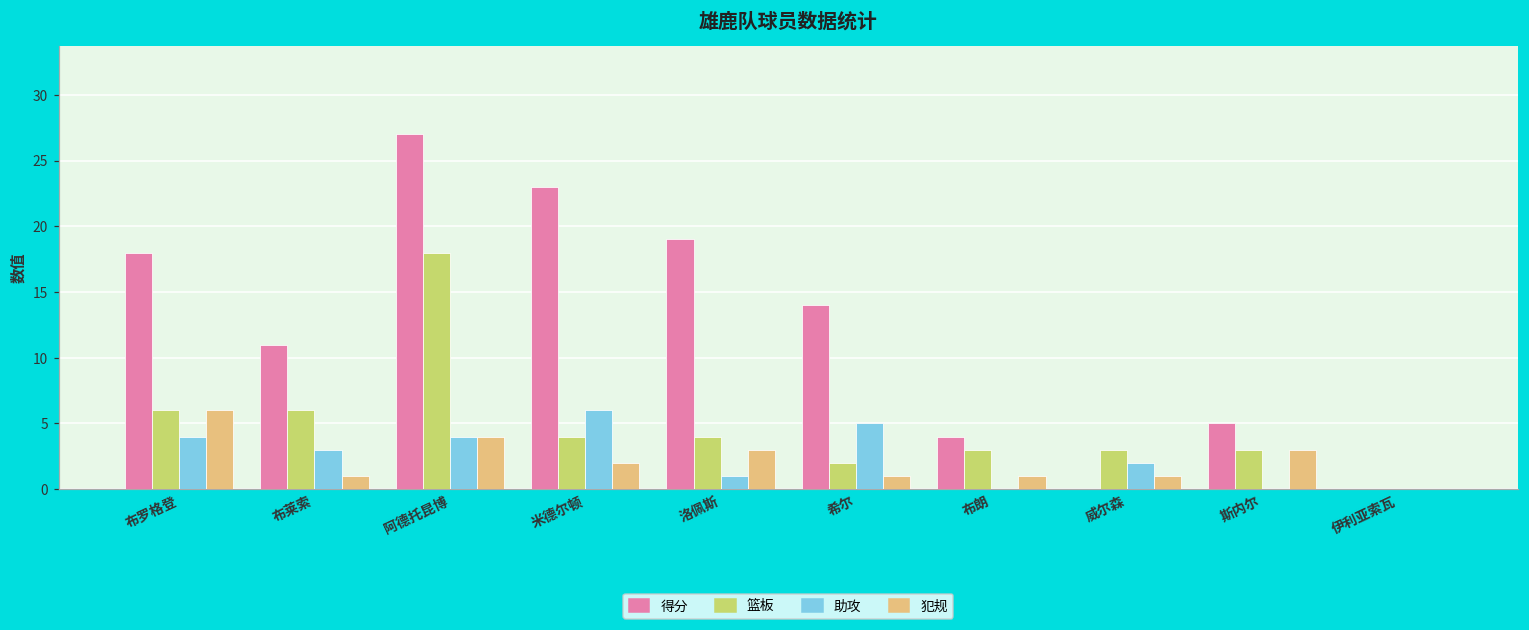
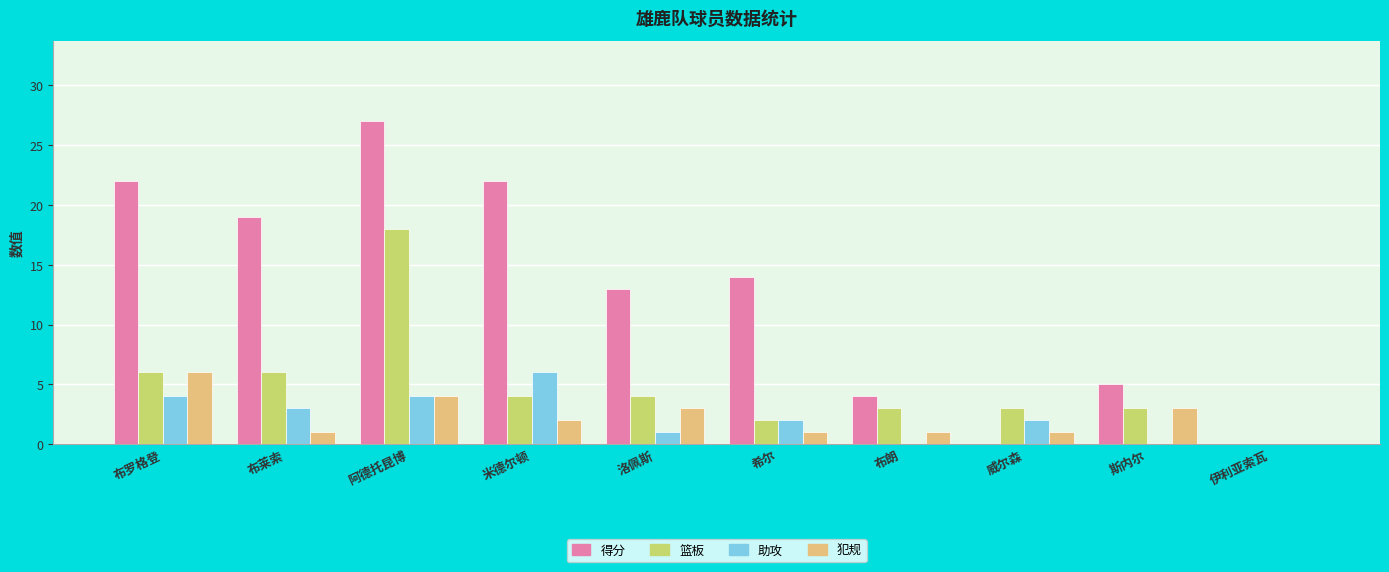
得分, 布罗格登: 18 -> 22
得分, 布莱索: 11 -> 19
得分, 米德尔顿: 23 -> 22
得分, 洛佩斯: 19 -> 13
助攻, 希尔: 5 -> 2
